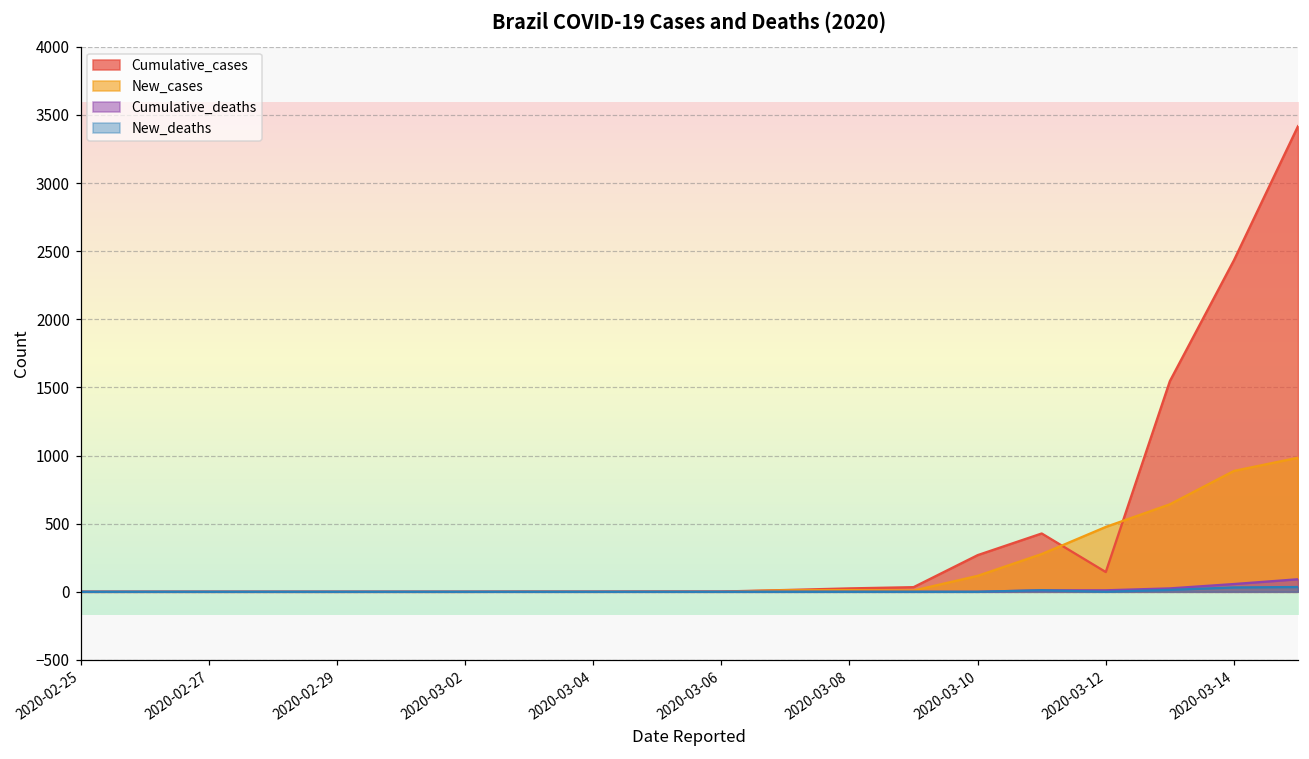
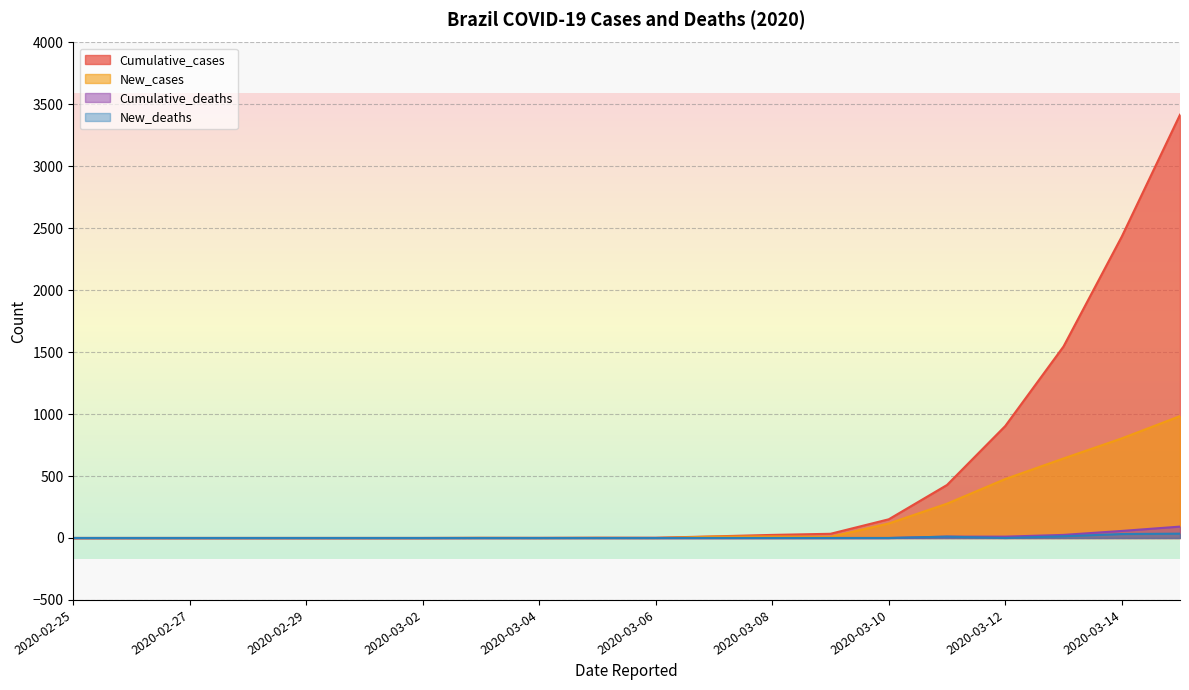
Cumulative_cases, 2020-03-10: 270 -> 150
Cumulative_cases, 2020-03-12: 150 -> 900
New_cases, 2020-03-14: 890 -> 800
